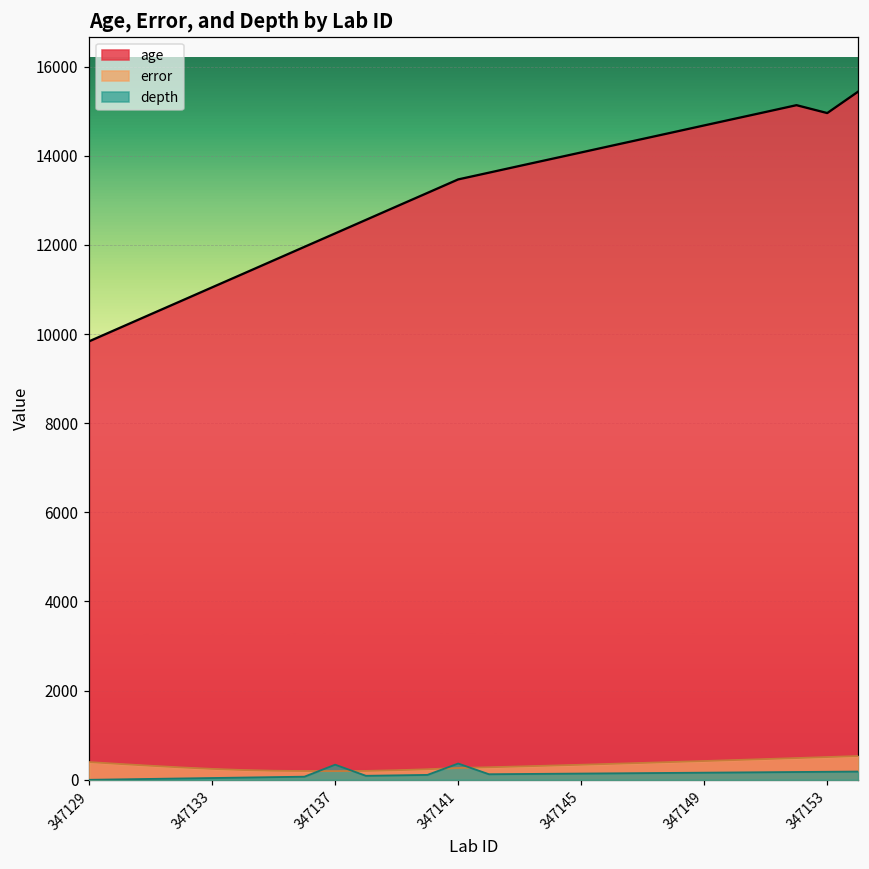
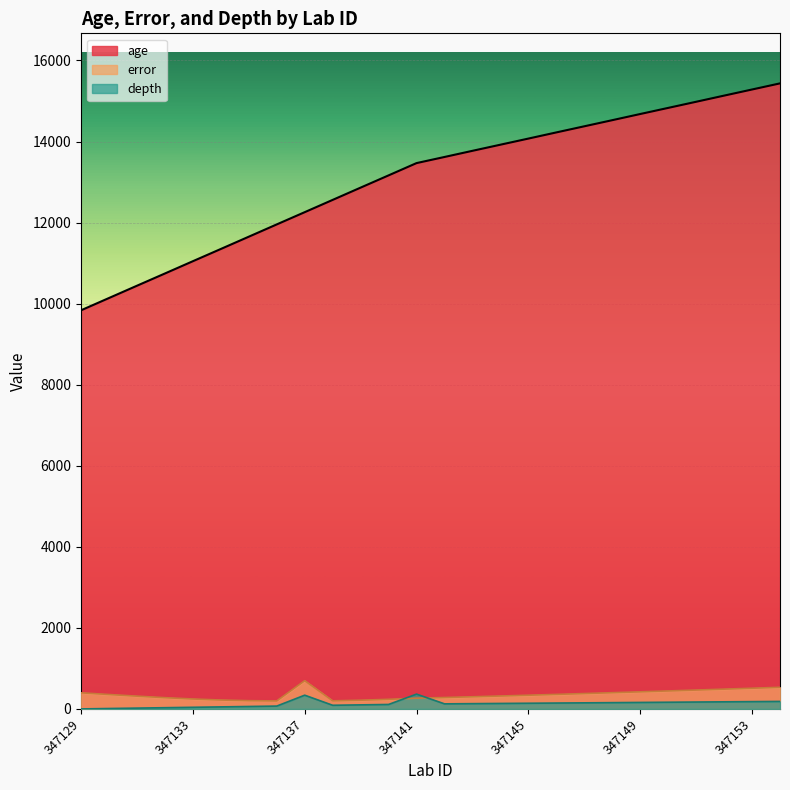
error, 347137: 200 -> 700
age, 347153: 15000 -> 15300
